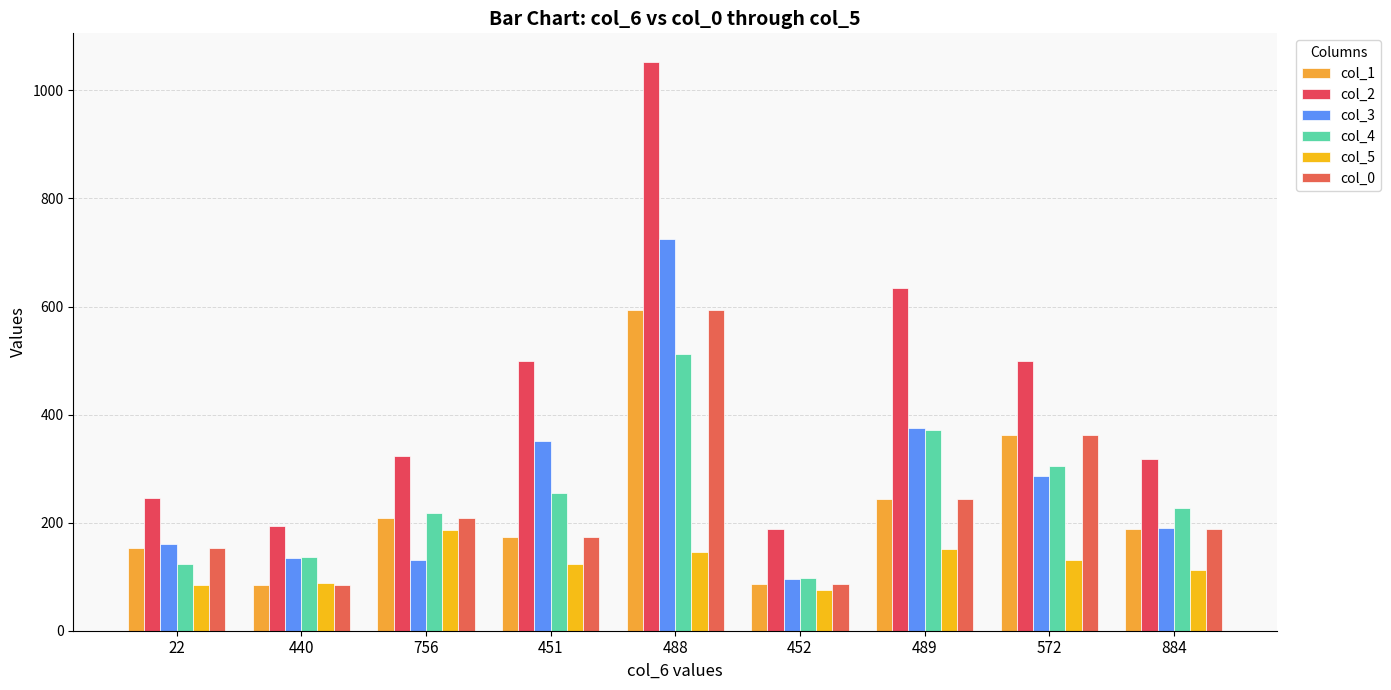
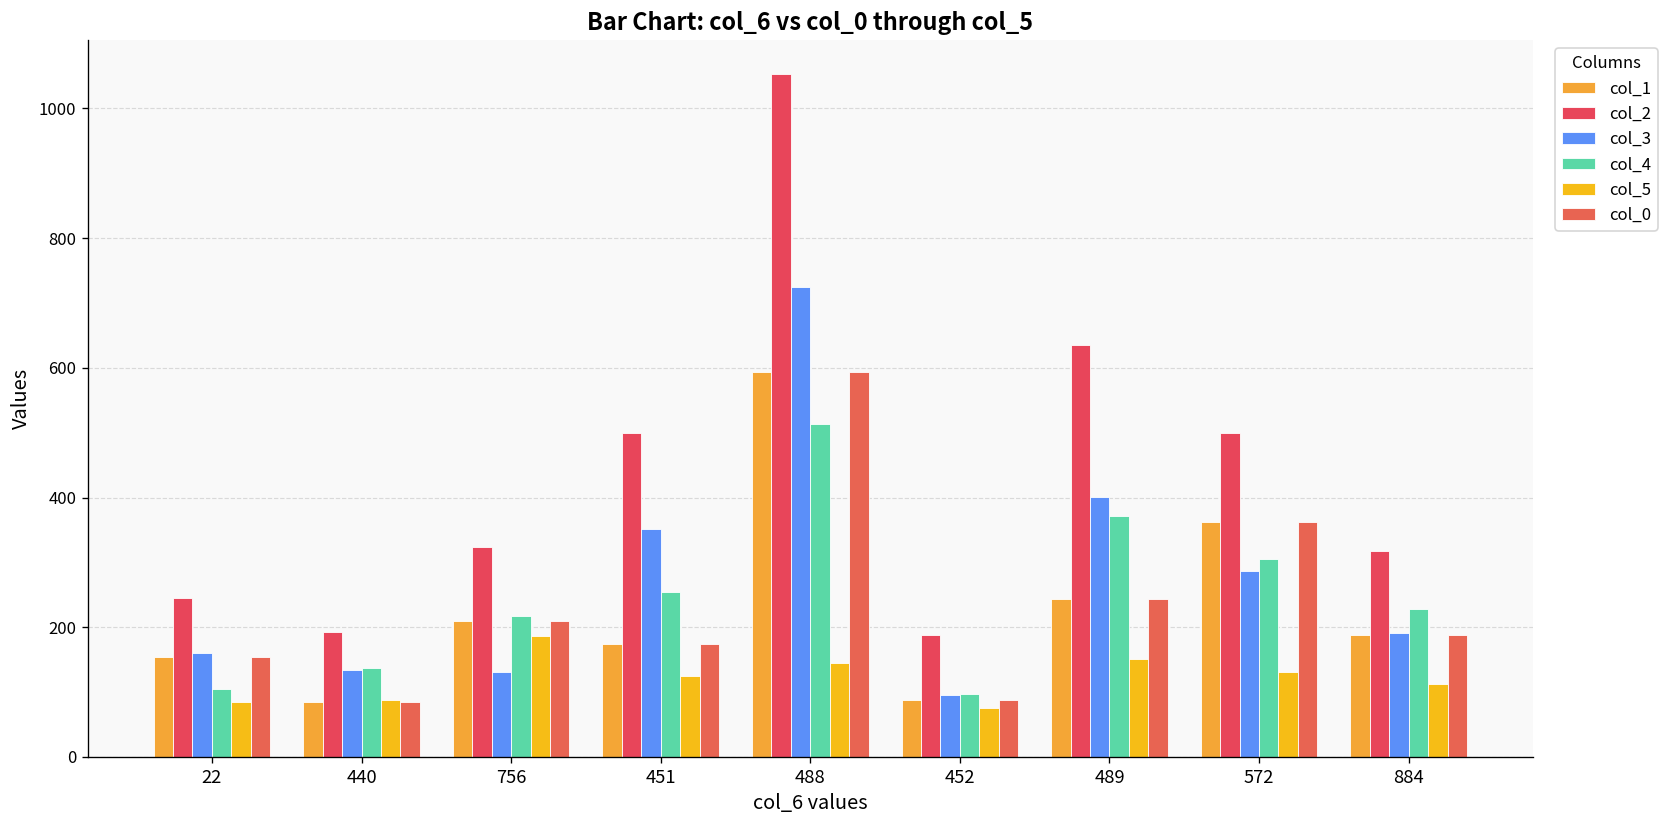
col_4, 22: 120 -> 110
col_3, 489: 380 -> 400
